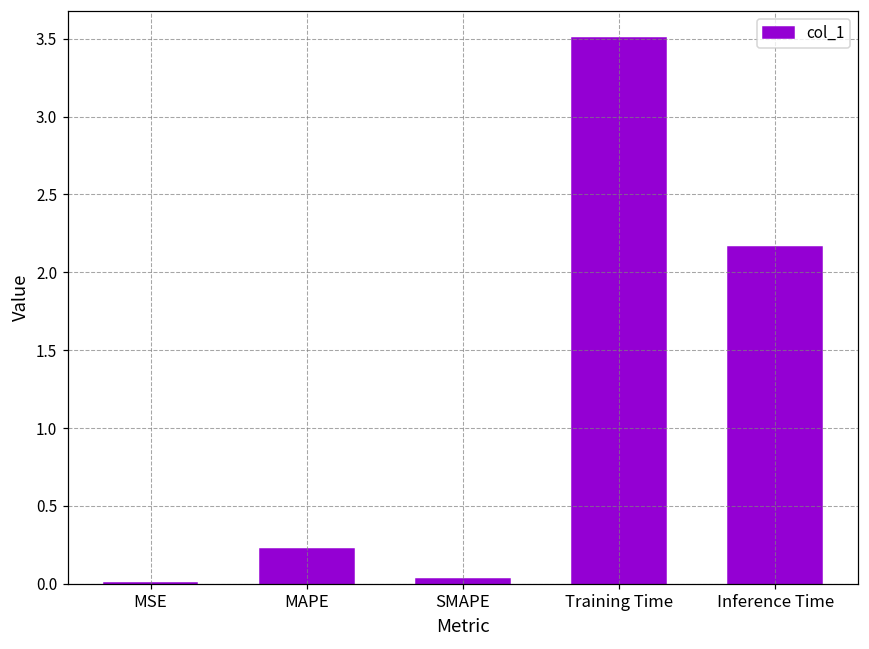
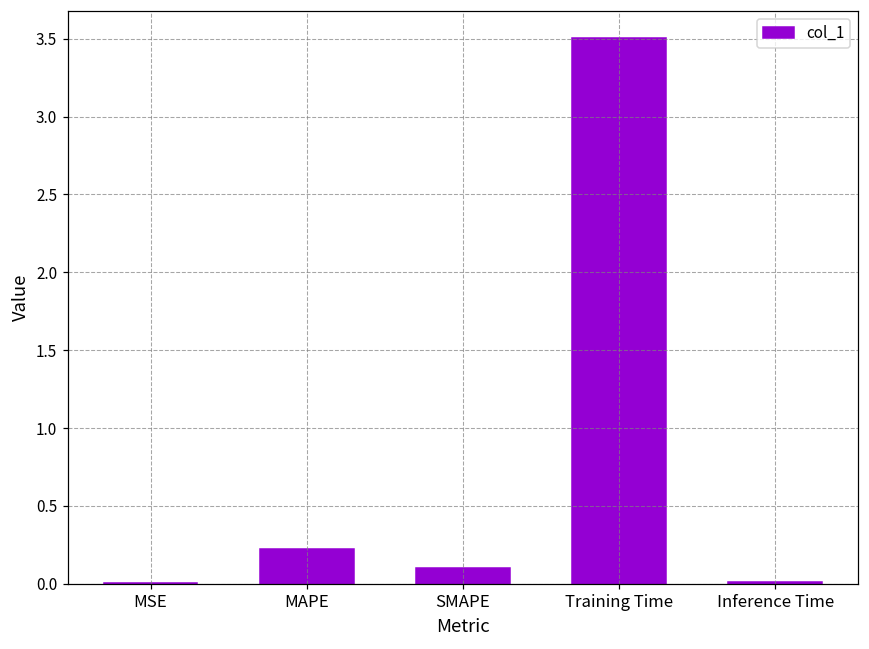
SMAPE: 0.03 -> 0.10
Inference Time: 2.16 -> 0.01
